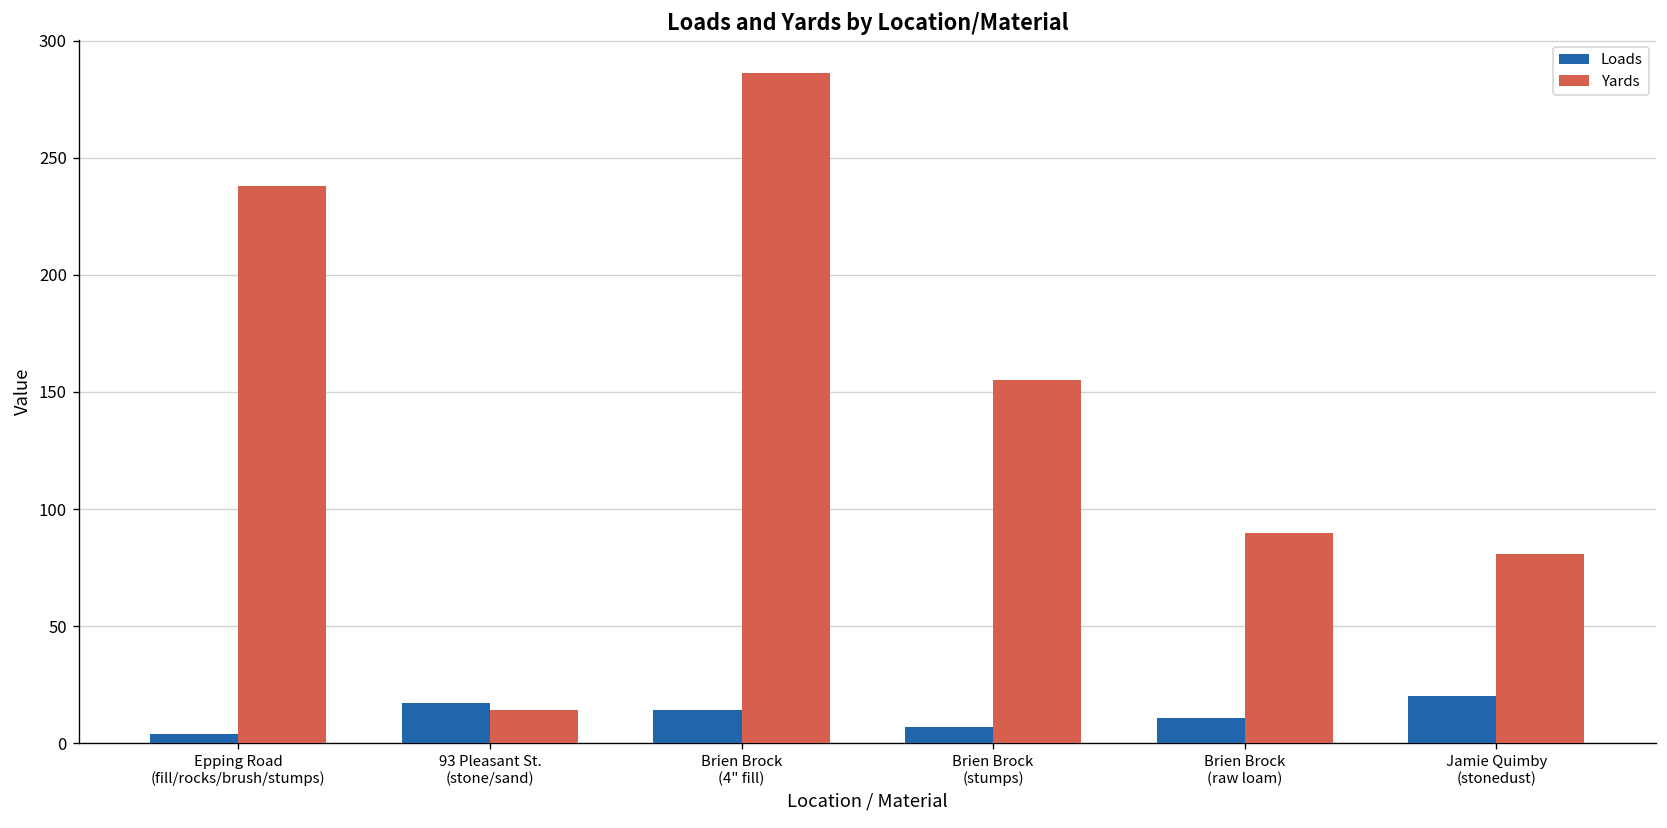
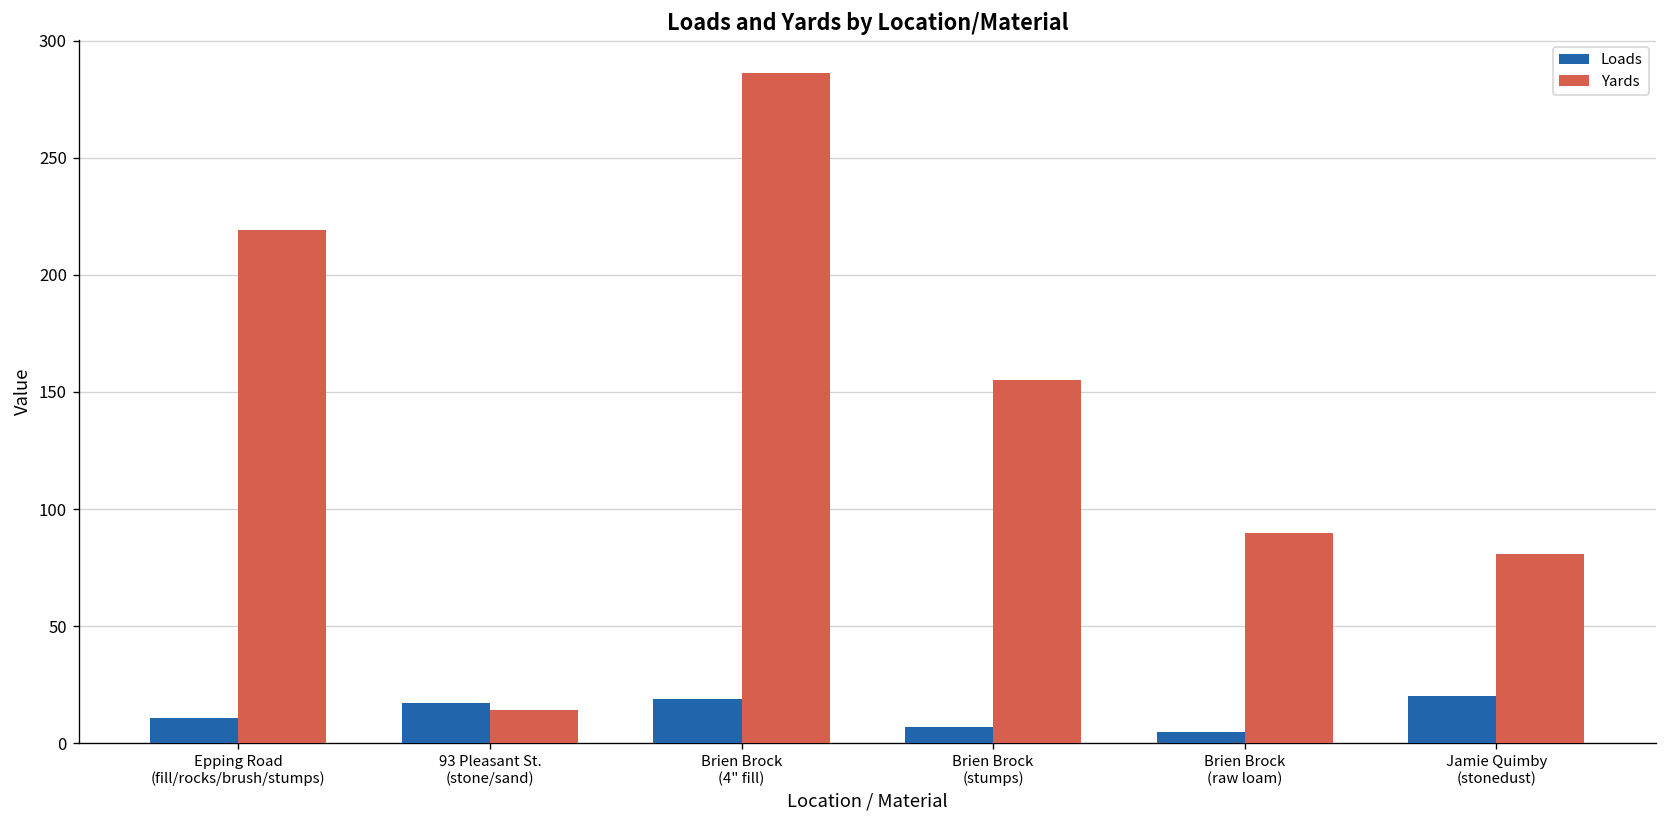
Loads, Epping Road (fill/rocks/brush/stumps): 4 -> 11
Yards, Epping Road (fill/rocks/brush/stumps): 238 -> 219
Loads, Brien Brock (4" fill): 14 -> 19
Loads, Brien Brock (raw loam): 11 -> 5
